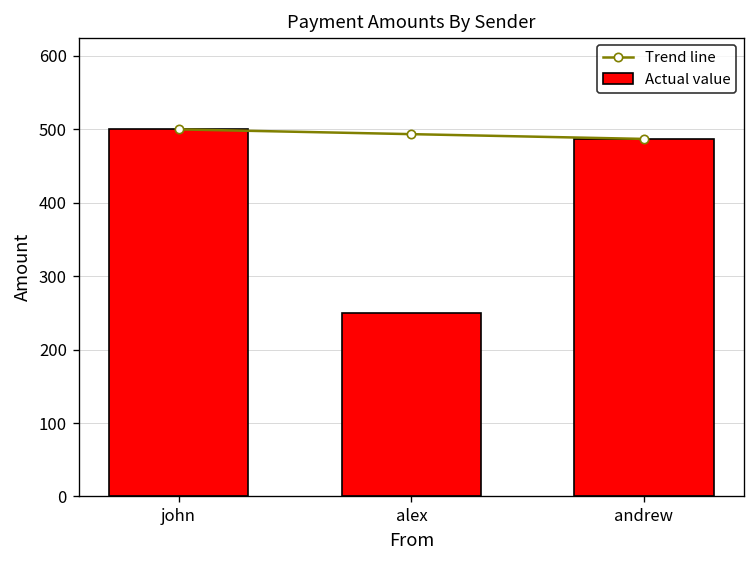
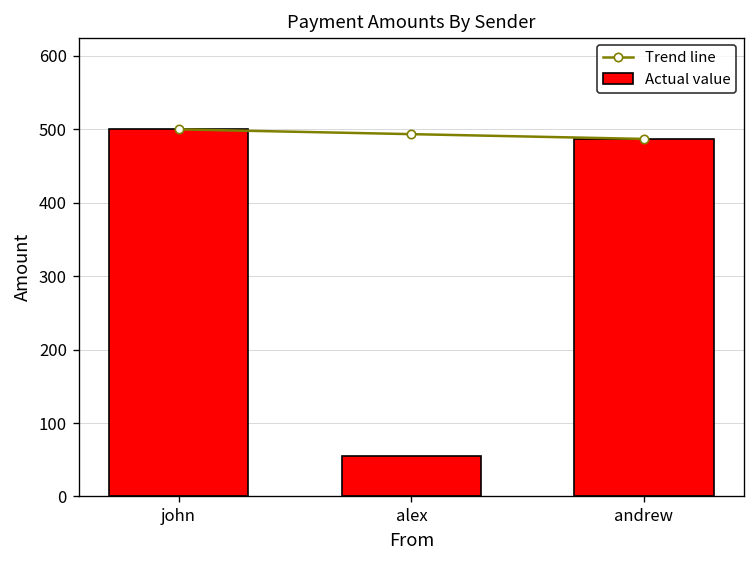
Actual value, alex: 250 -> 60
